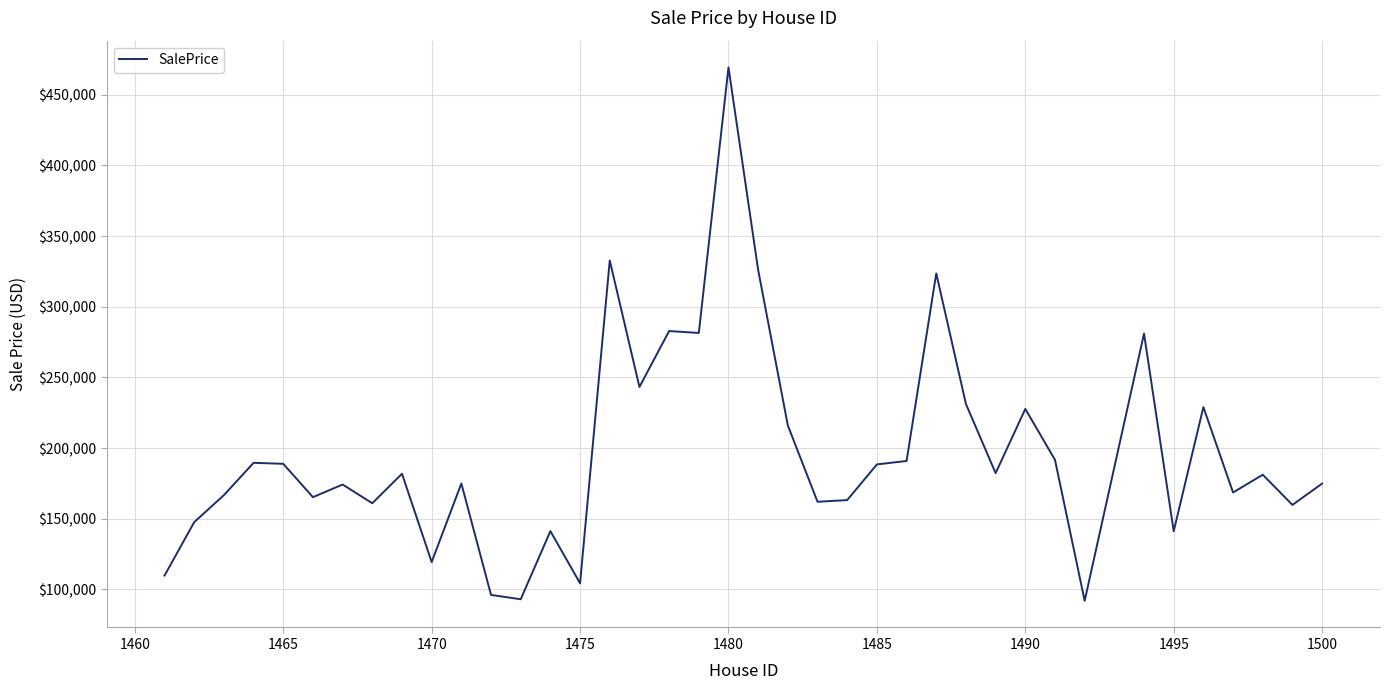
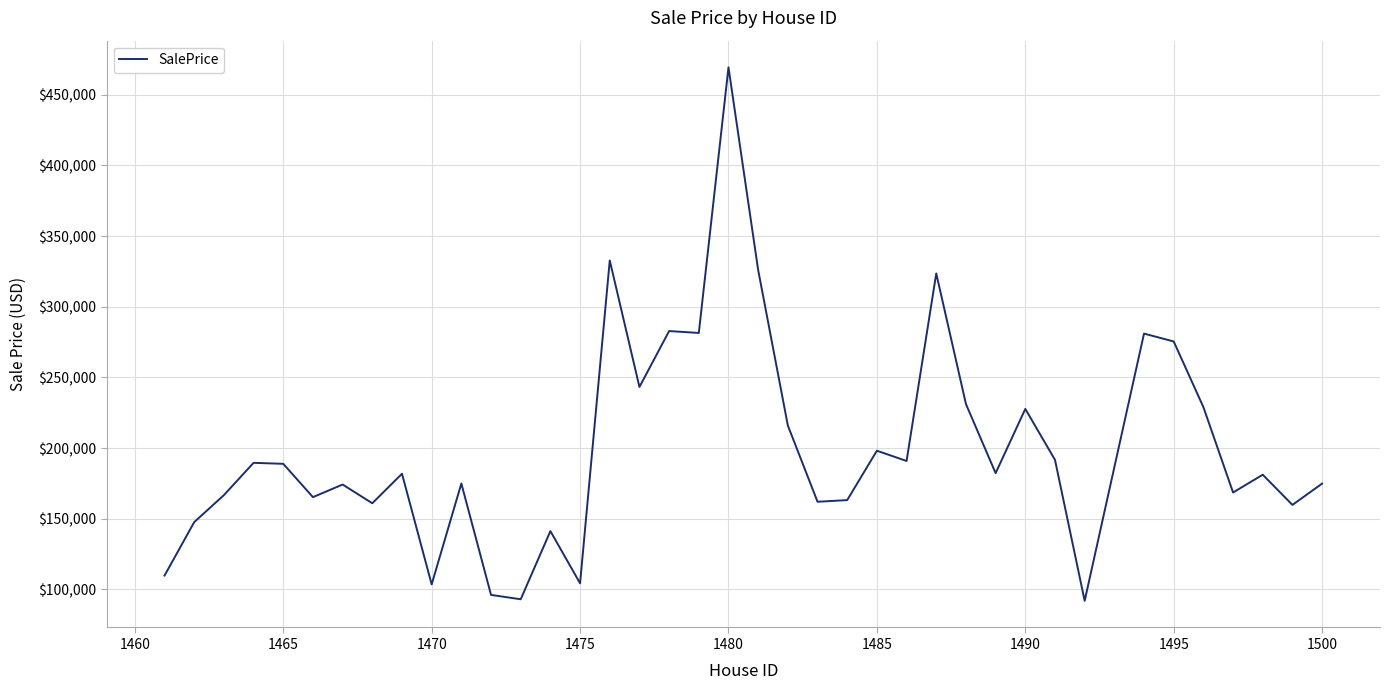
1470: $119,000 -> $104,000
1485: $188,000 -> $198,000
1495: $141,000 -> $275,000
